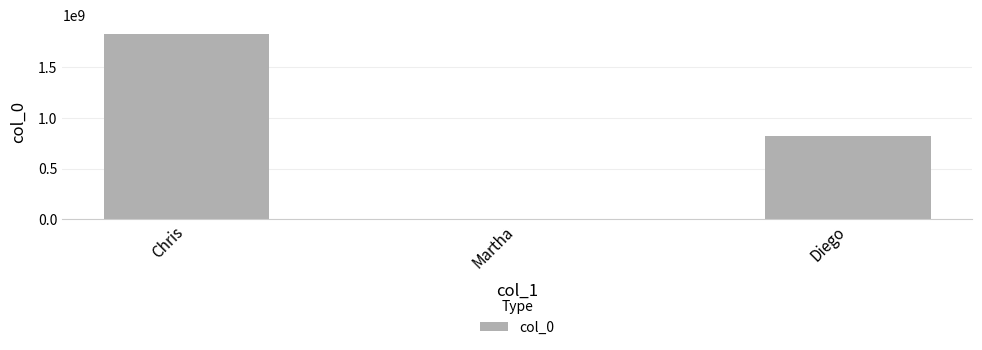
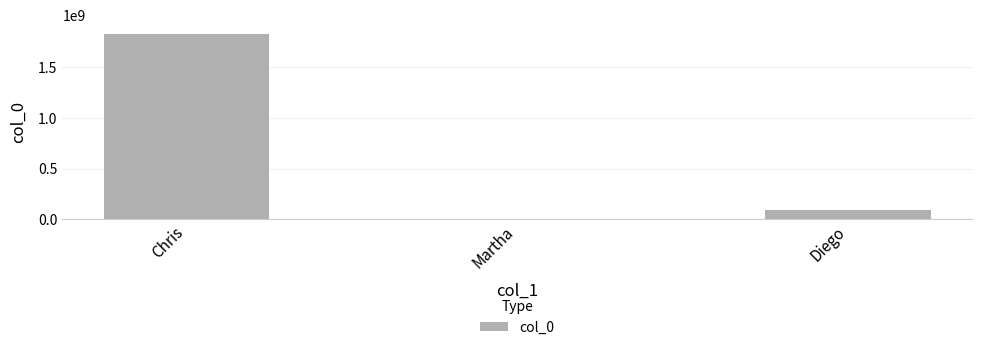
Diego: 820000000 -> 90000000
